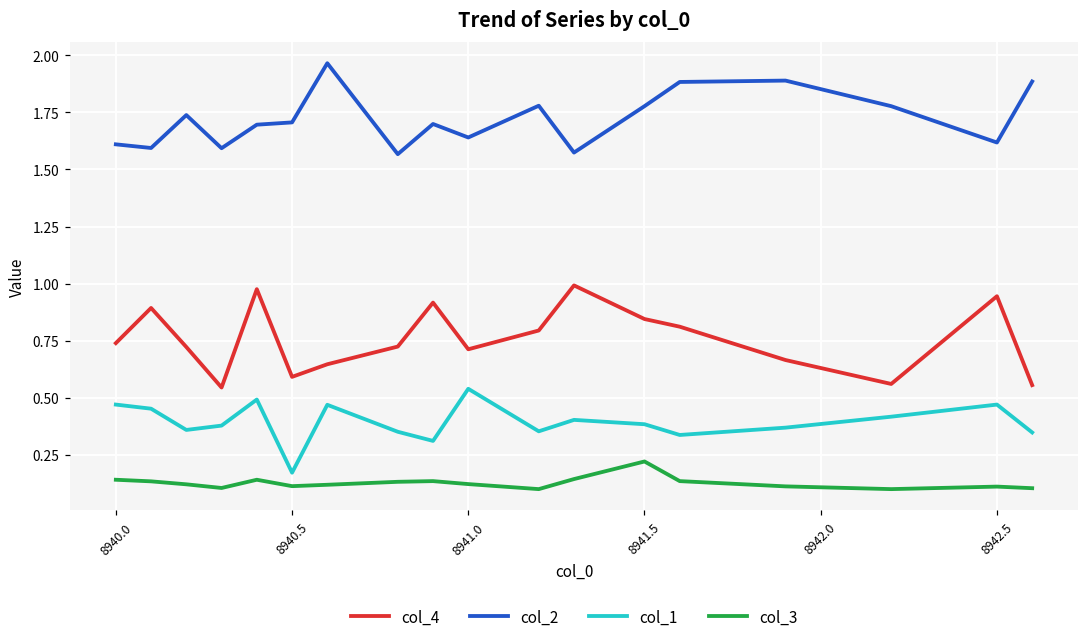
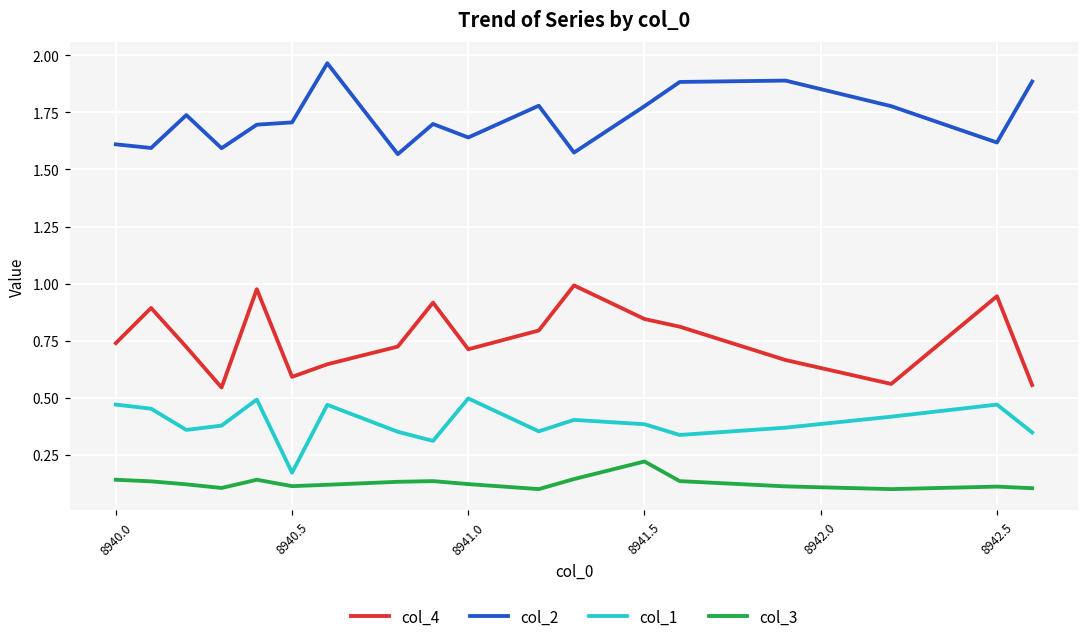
col_1, 8941.0: 0.54 -> 0.50
